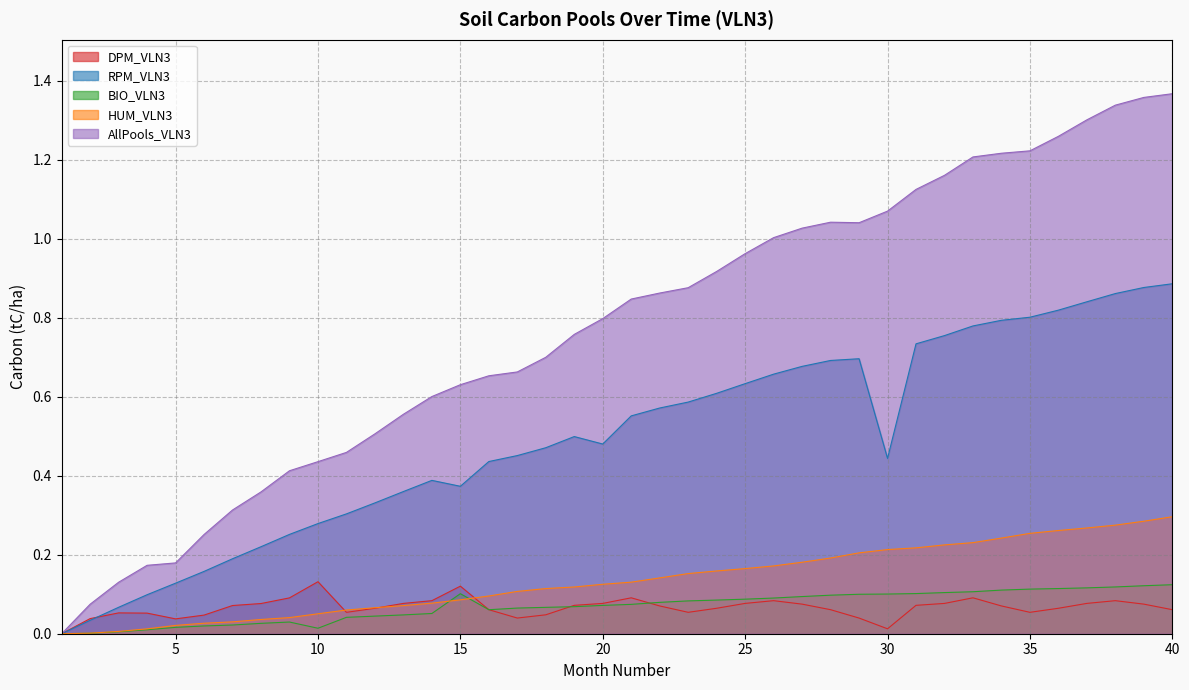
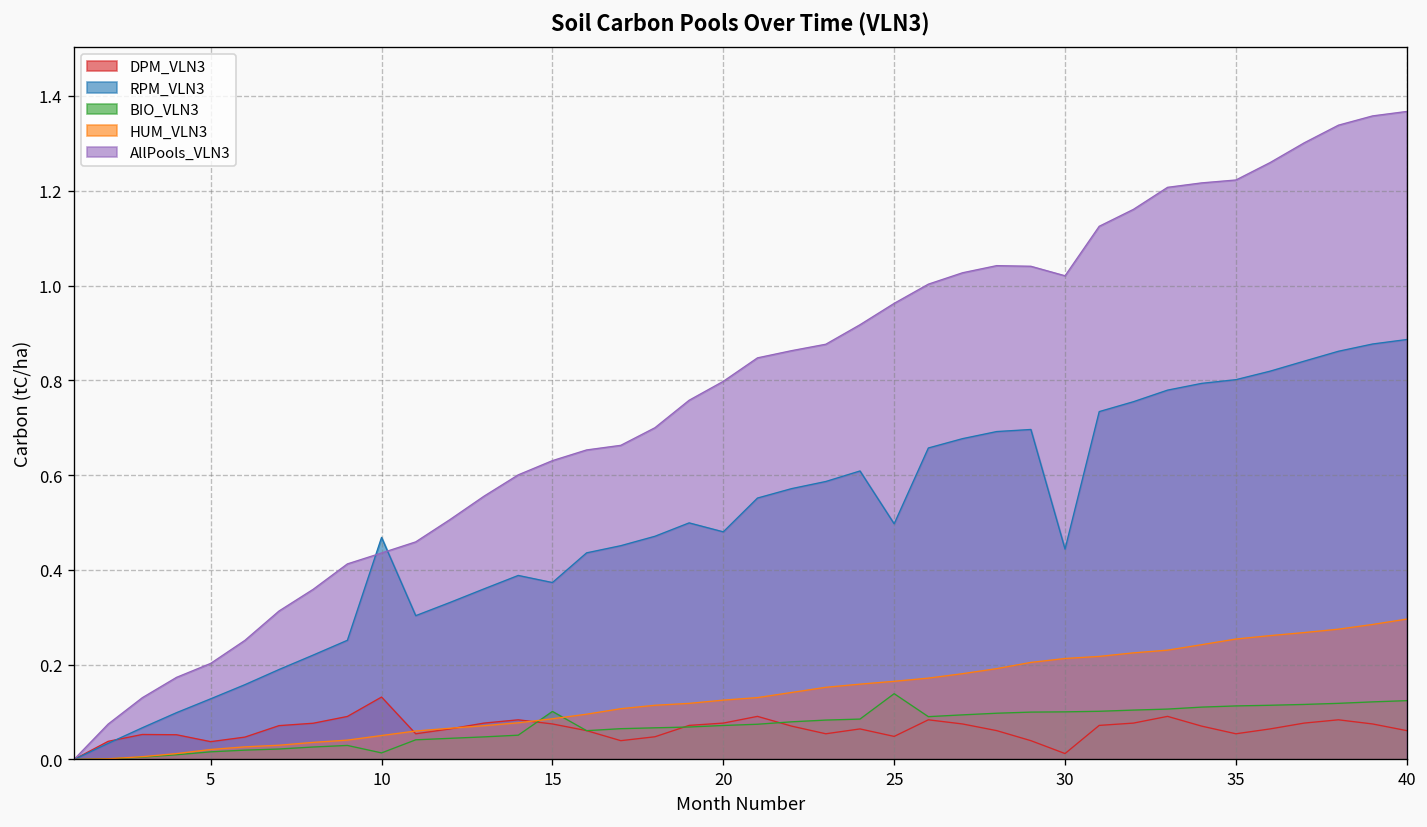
AllPools_VLN3, 5: 0.18 -> 0.20
RPM_VLN3, 10: 0.28 -> 0.47
DPM_VLN3, 15: 0.12 -> 0.07
DPM_VLN3, 25: 0.08 -> 0.05
RPM_VLN3, 25: 0.63 -> 0.50
BIO_VLN3, 25: 0.09 -> 0.14
AllPools_VLN3, 30: 1.07 -> 1.02
